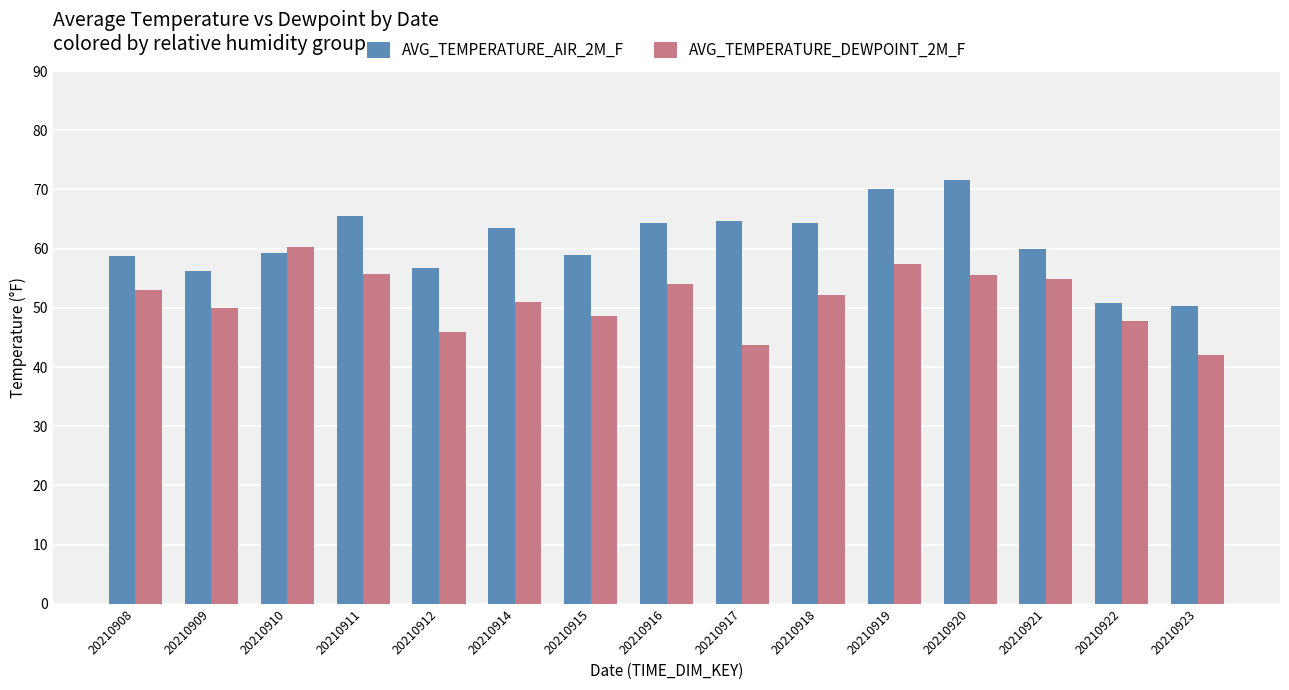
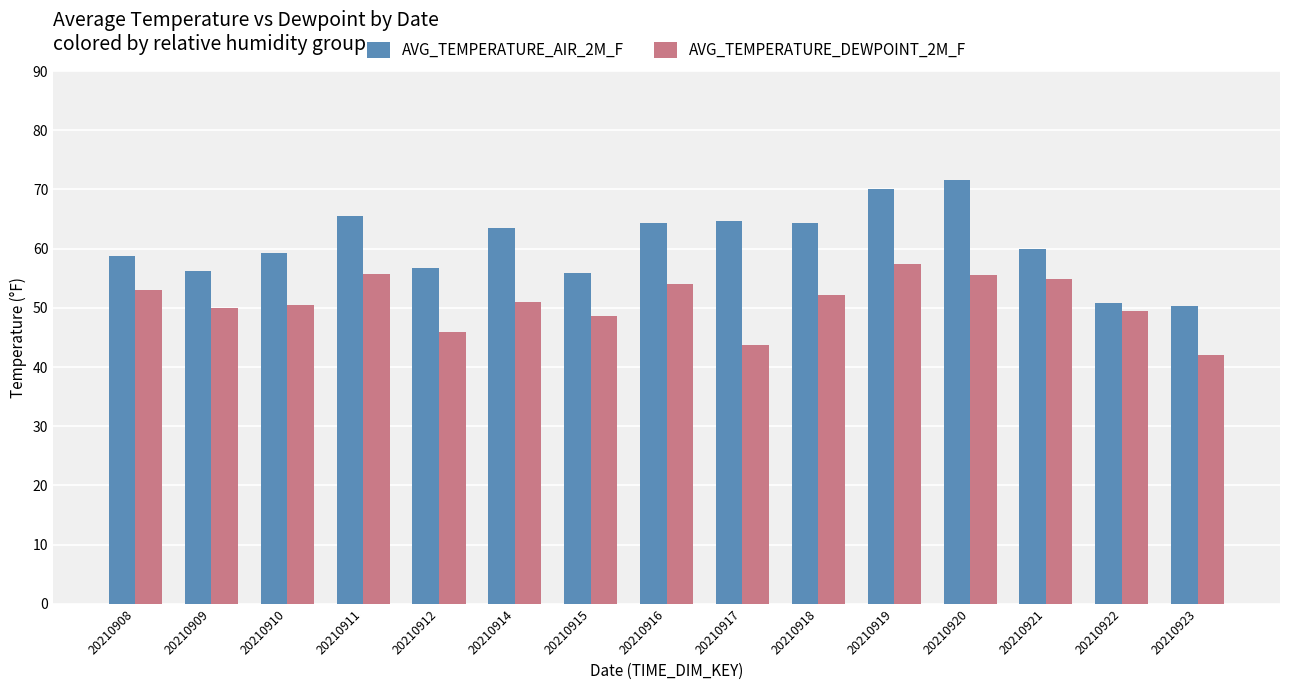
AVG_TEMPERATURE_DEWPOINT_2M_F, 20210910: 60 -> 51
AVG_TEMPERATURE_AIR_2M_F, 20210915: 59 -> 56
AVG_TEMPERATURE_DEWPOINT_2M_F, 20210922: 48 -> 50
